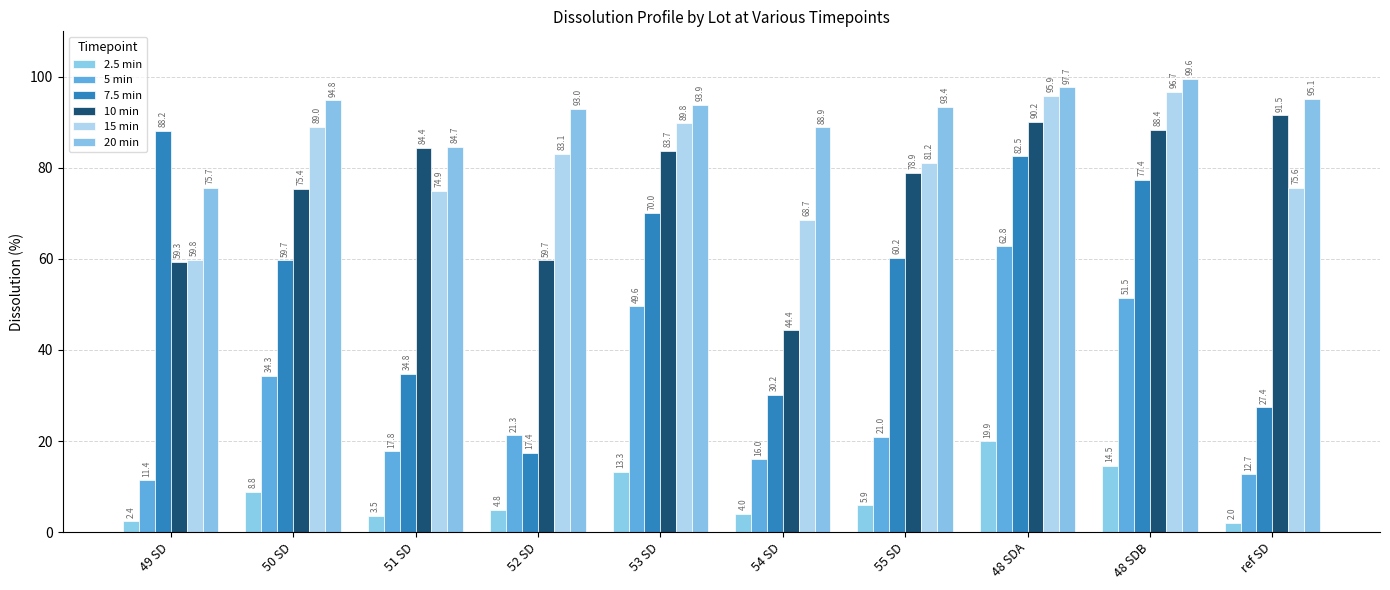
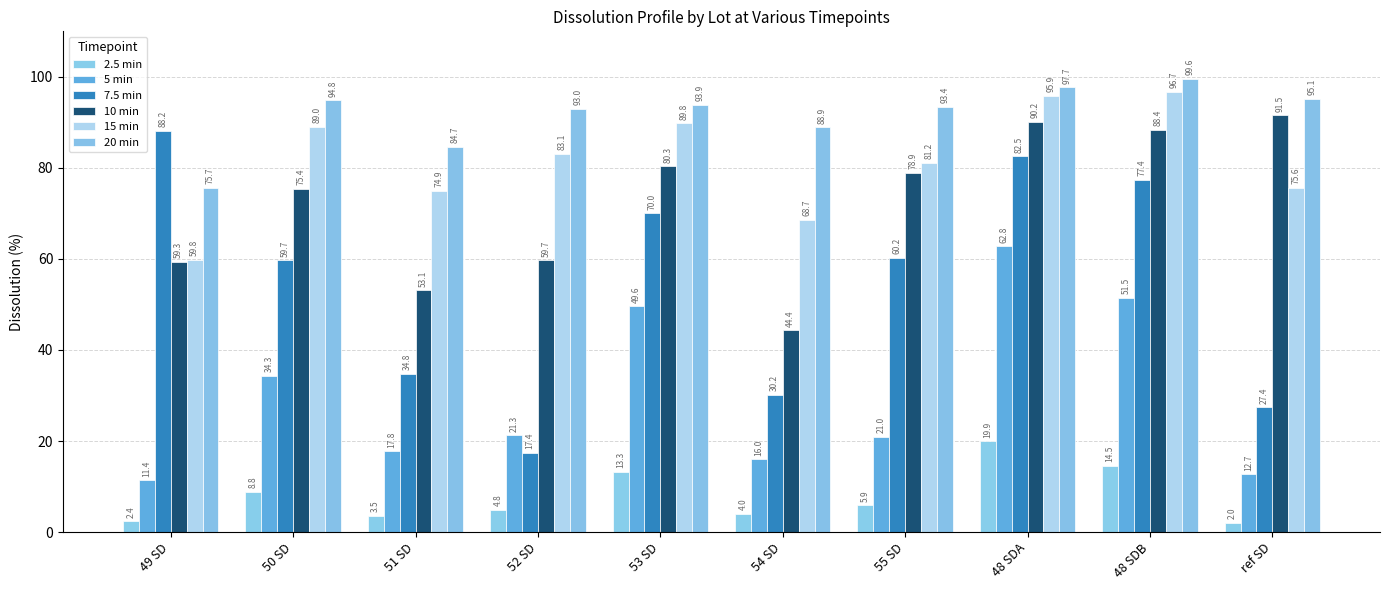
10 min, 51 SD: 84.4 -> 53.1
10 min, 53 SD: 83.7 -> 80.3
